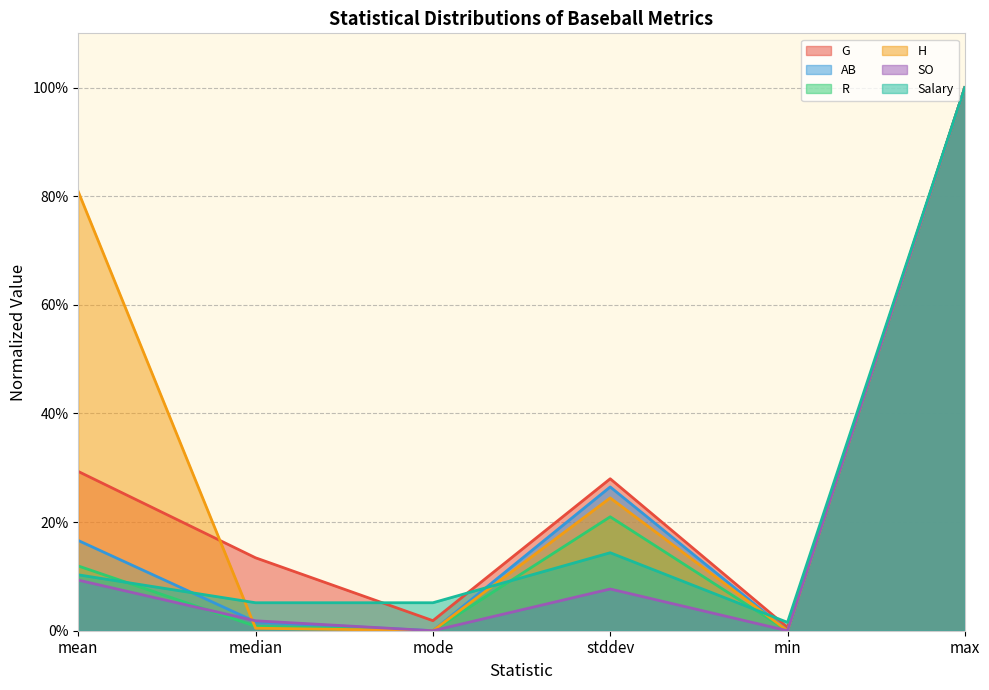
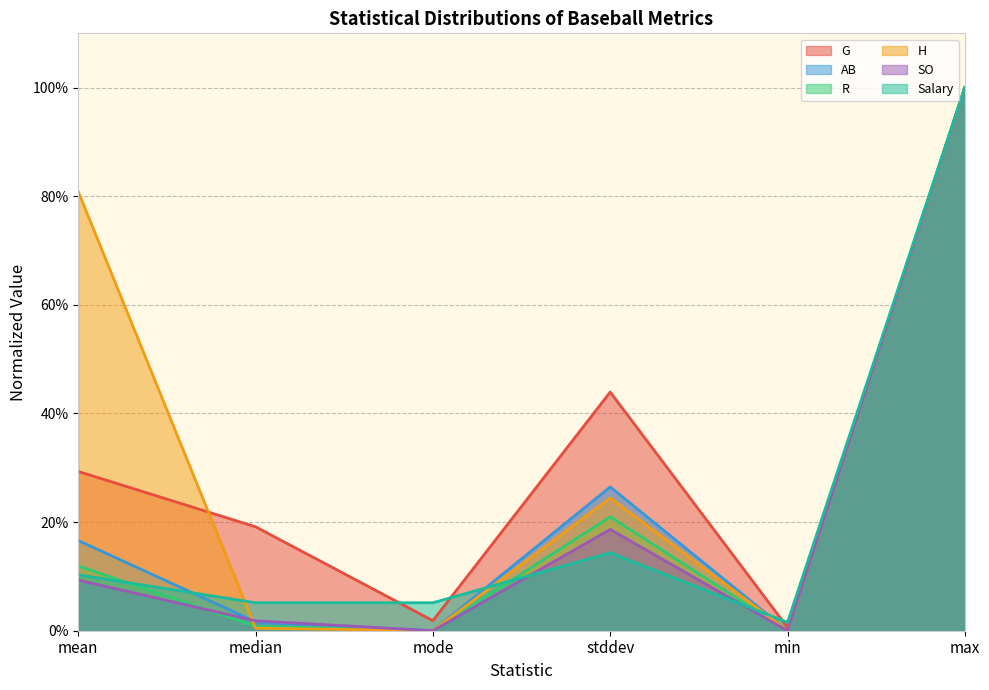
G, median: 13% -> 19%
G, stddev: 28% -> 44%
SO, stddev: 8% -> 19%
